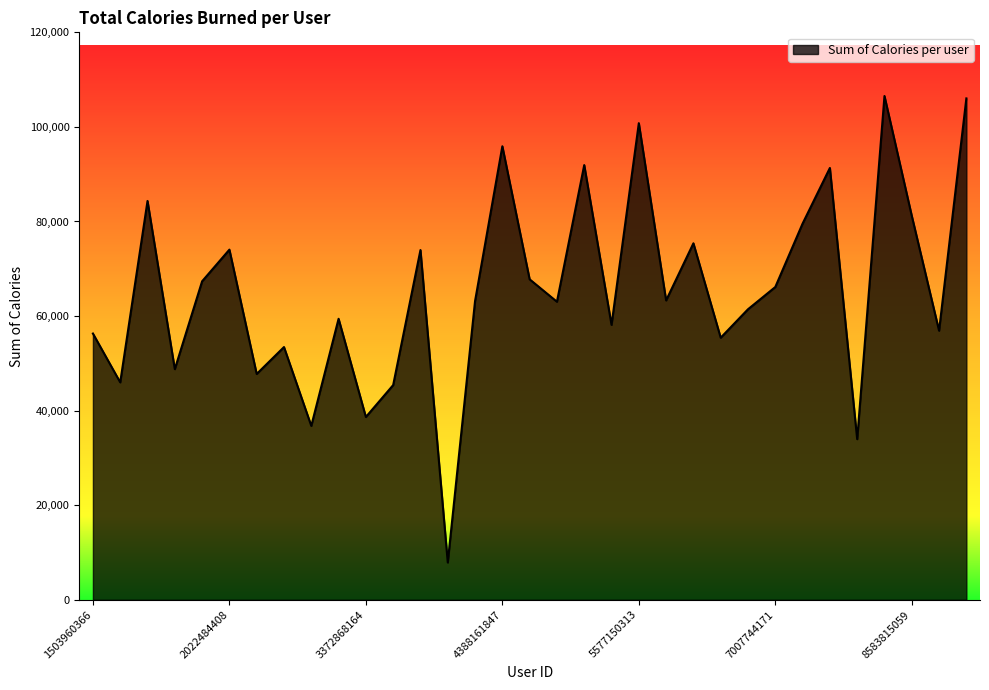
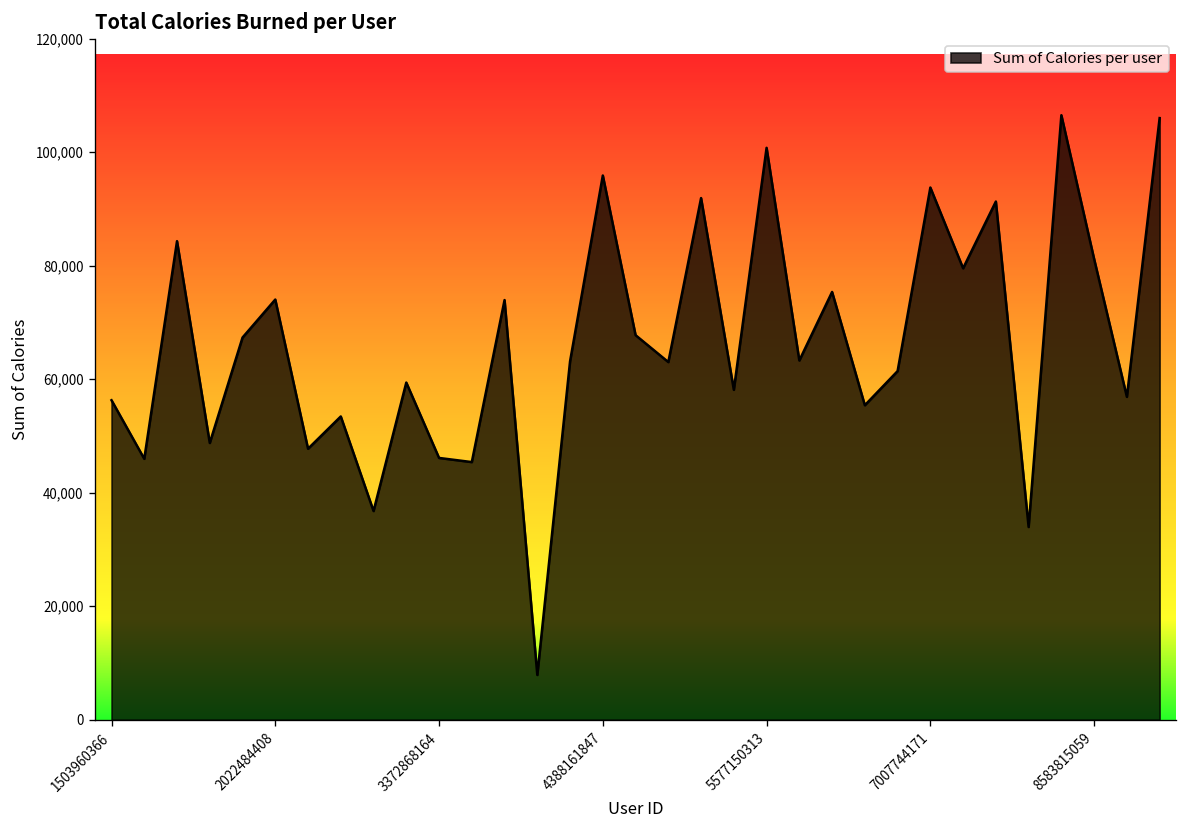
3372868164: 39,000 -> 46,000
7007744171: 66,000 -> 94,000
